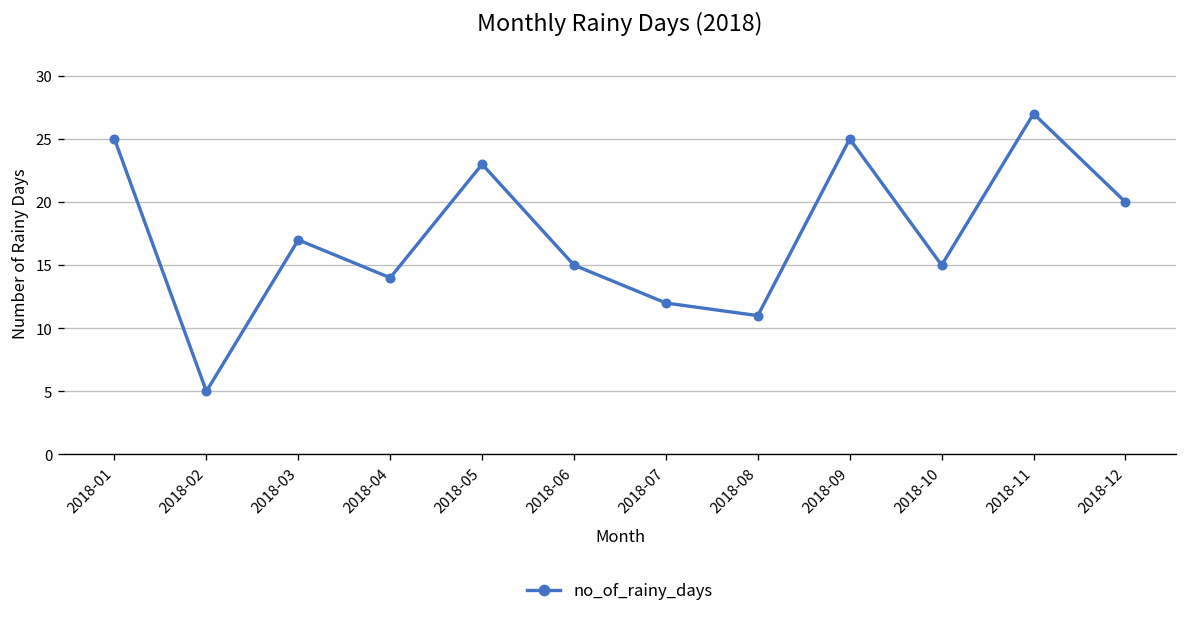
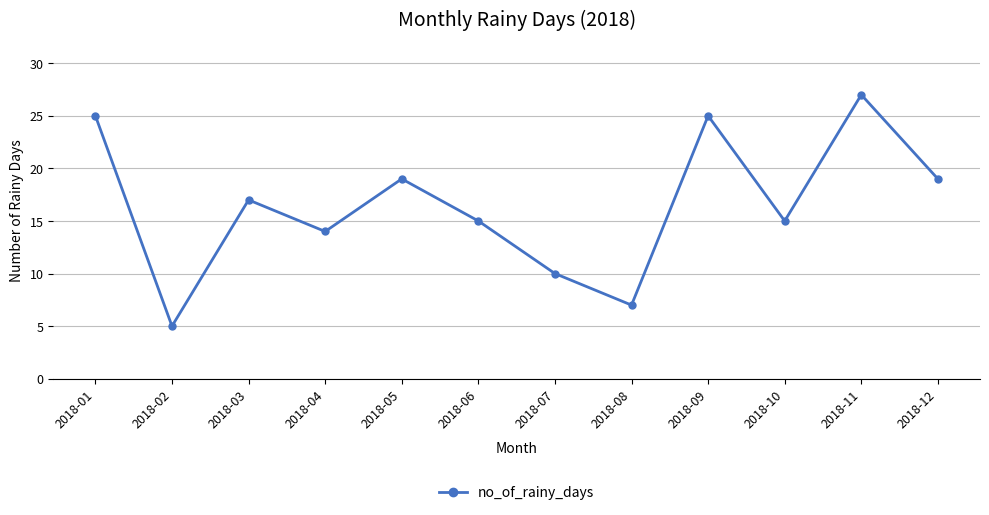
2018-05: 23 -> 19
2018-07: 12 -> 10
2018-08: 11 -> 7
2018-12: 20 -> 19
